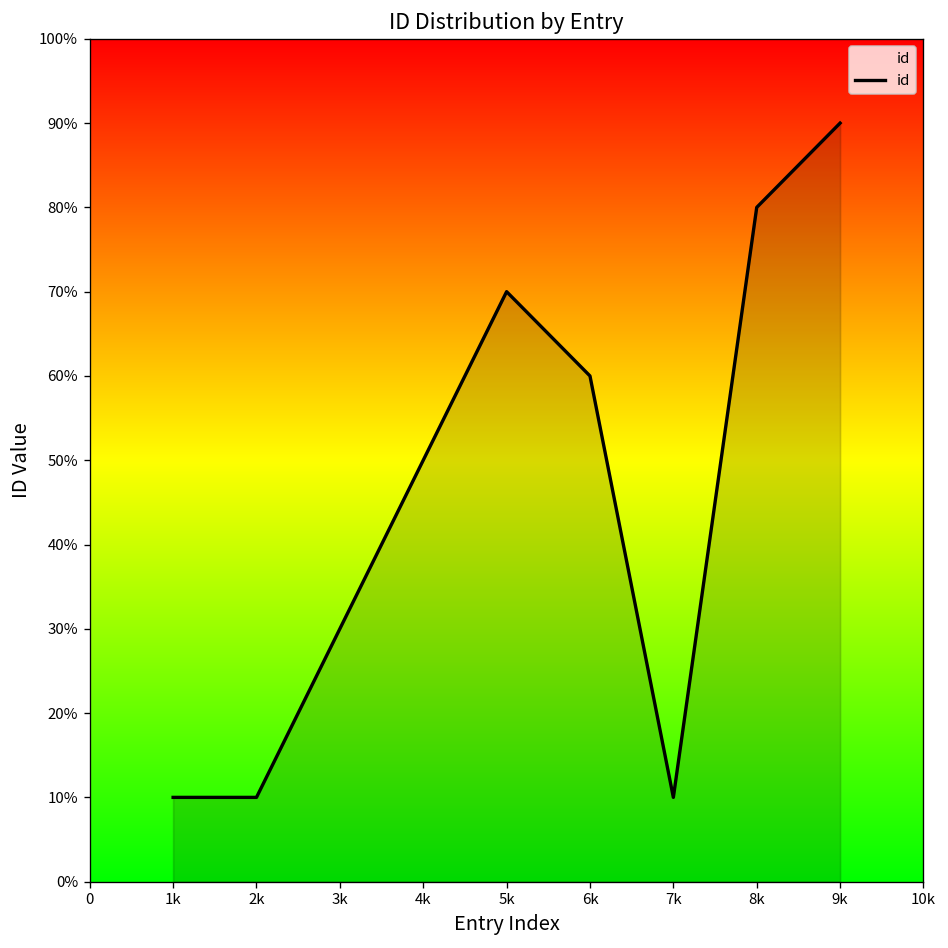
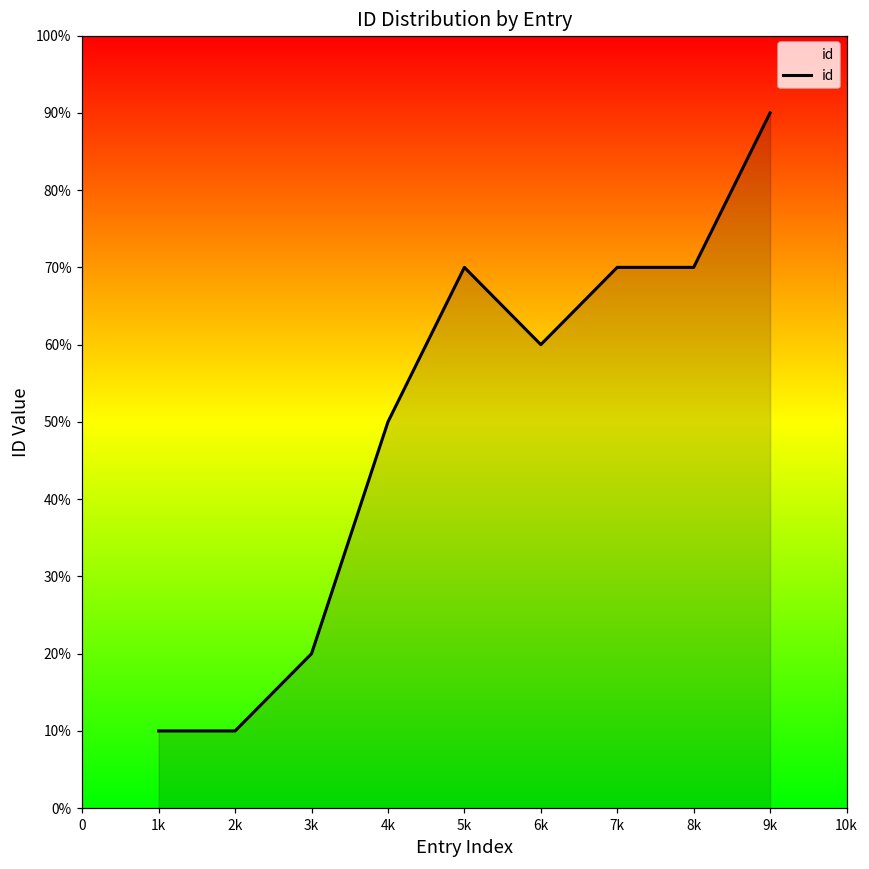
3k: 30% -> 20%
7k: 10% -> 70%
8k: 80% -> 70%
